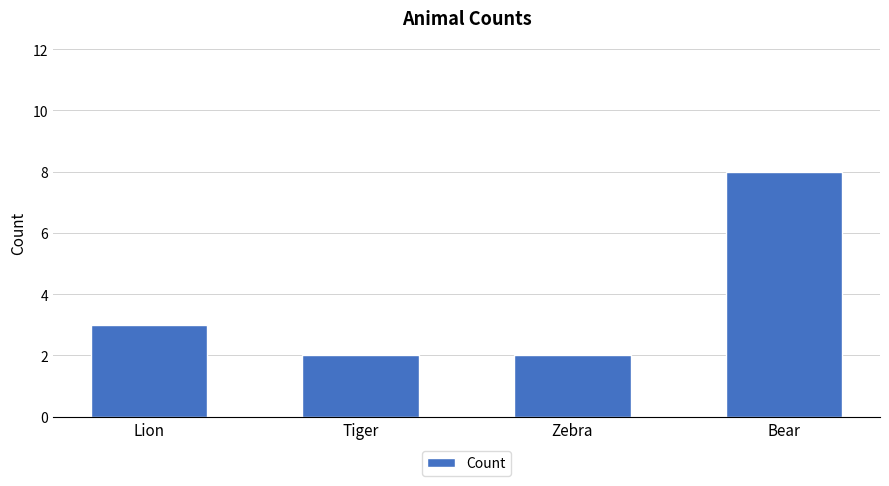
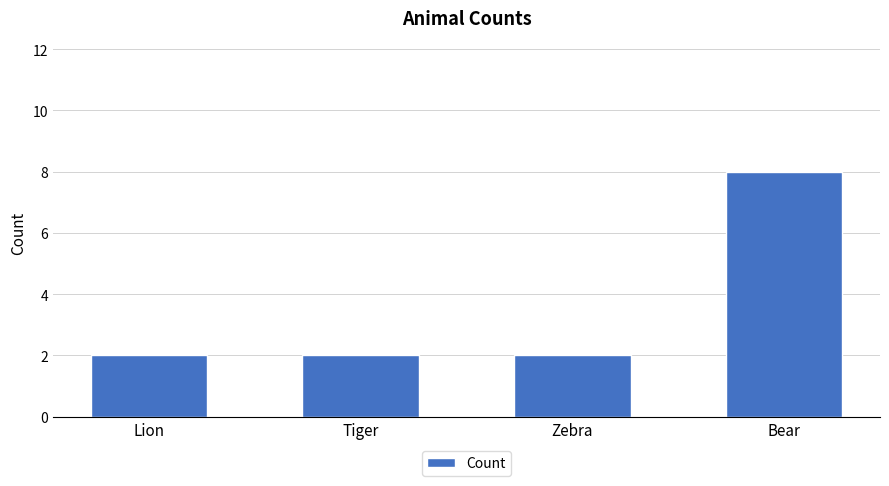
Lion: 3 -> 2
